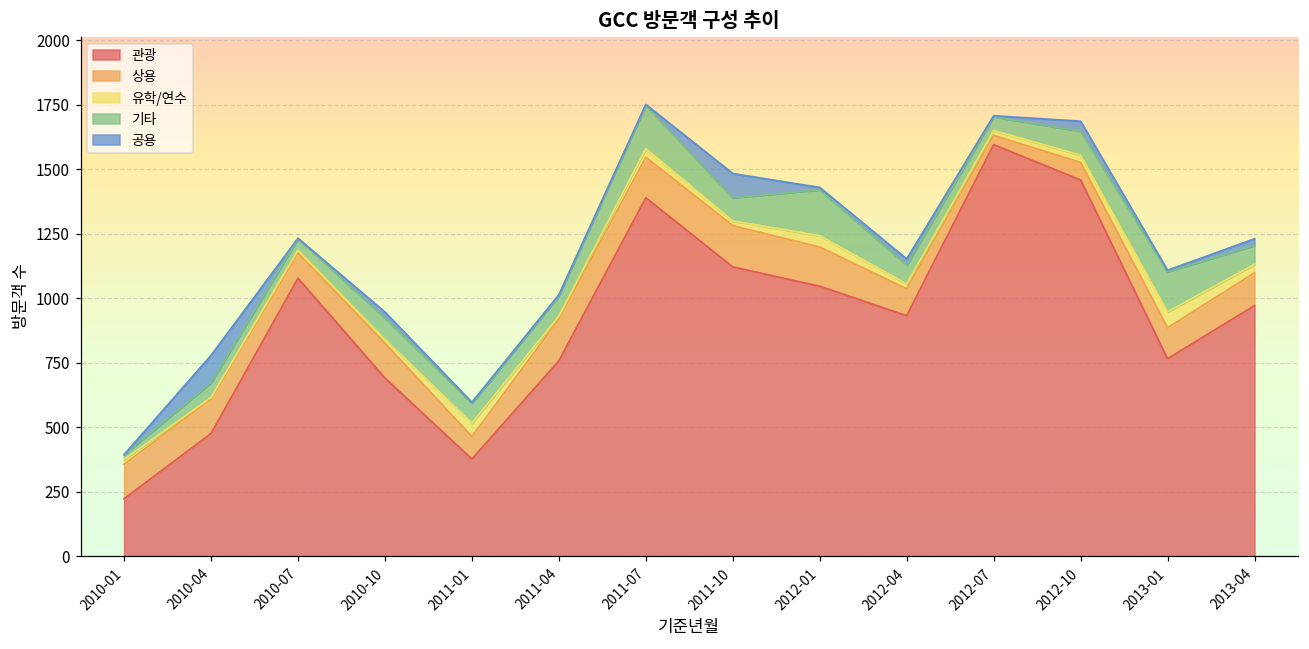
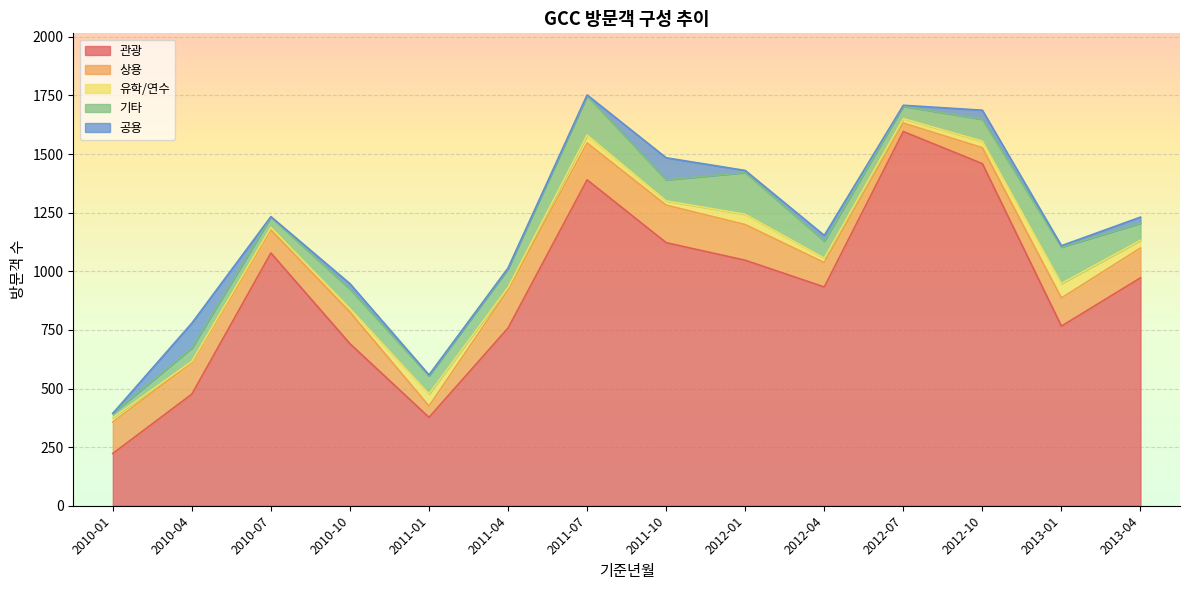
상용, 2011-01: 90 -> 50
